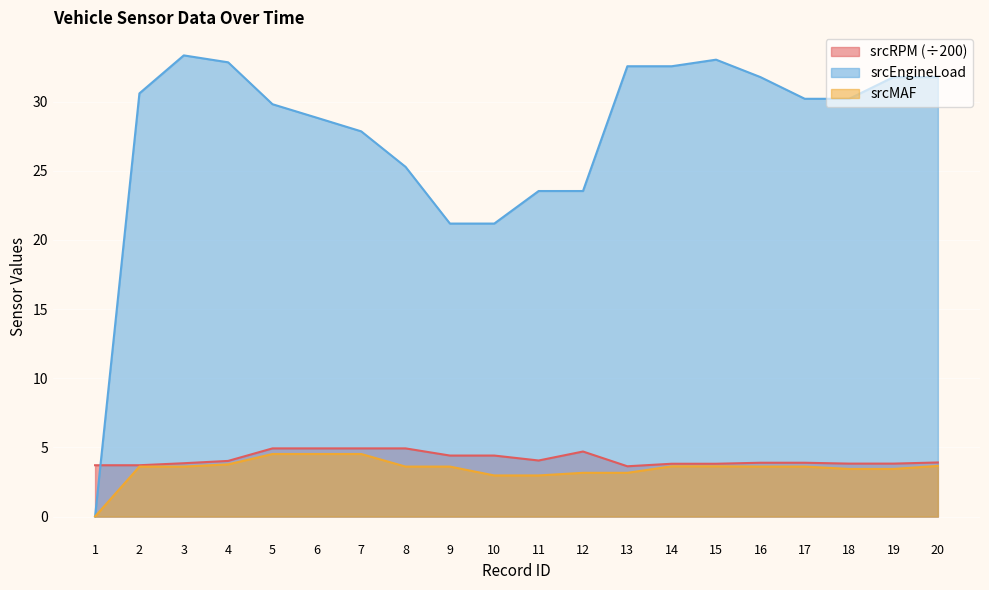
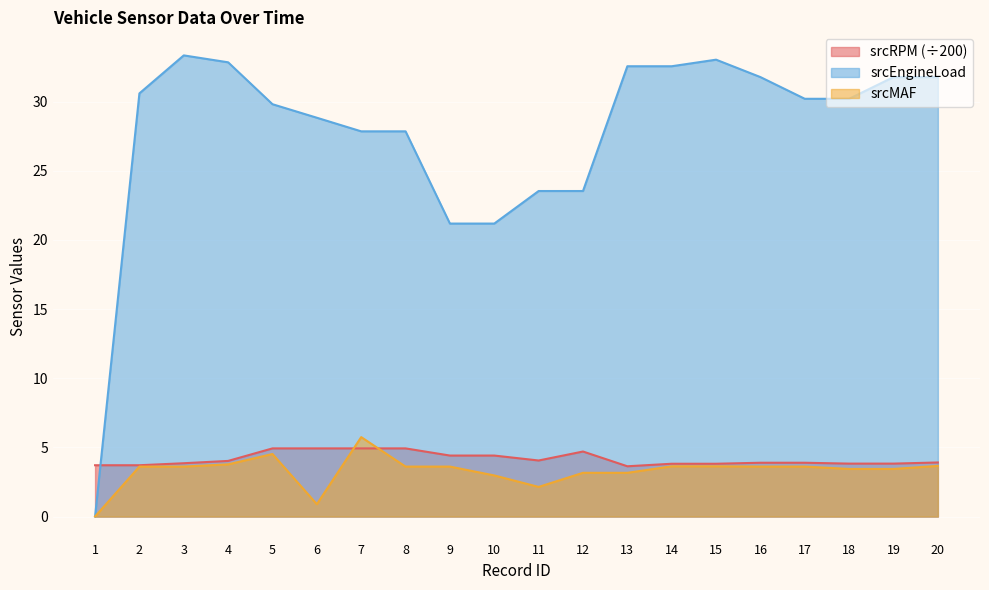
srcMAF, 6: 4.5 -> 0.9
srcMAF, 7: 4.5 -> 5.7
srcEngineLoad, 8: 25.3 -> 27.8
srcMAF, 11: 3.0 -> 2.1
